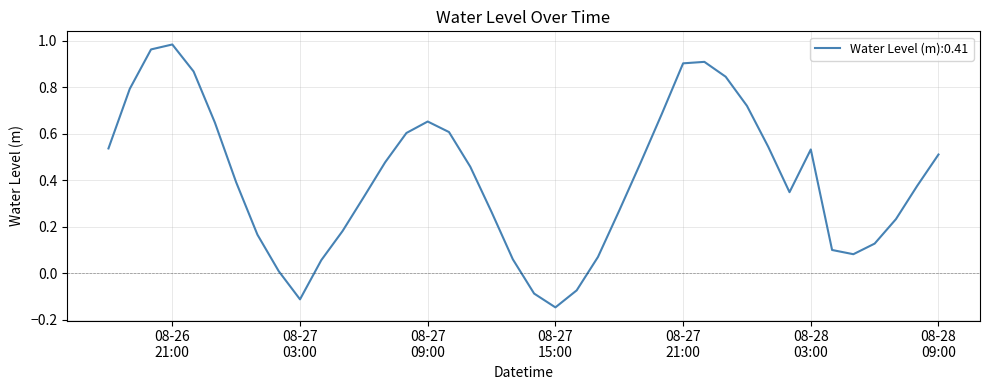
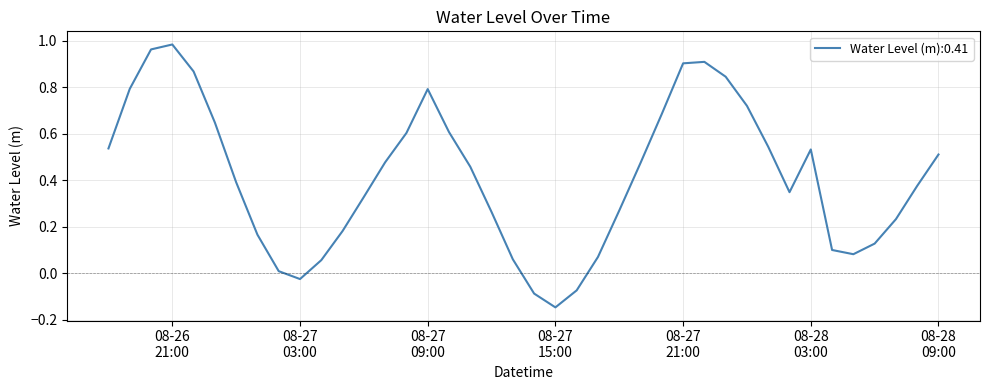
08-27 03:00: -0.11 -> -0.03
08-27 09:00: 0.65 -> 0.79
